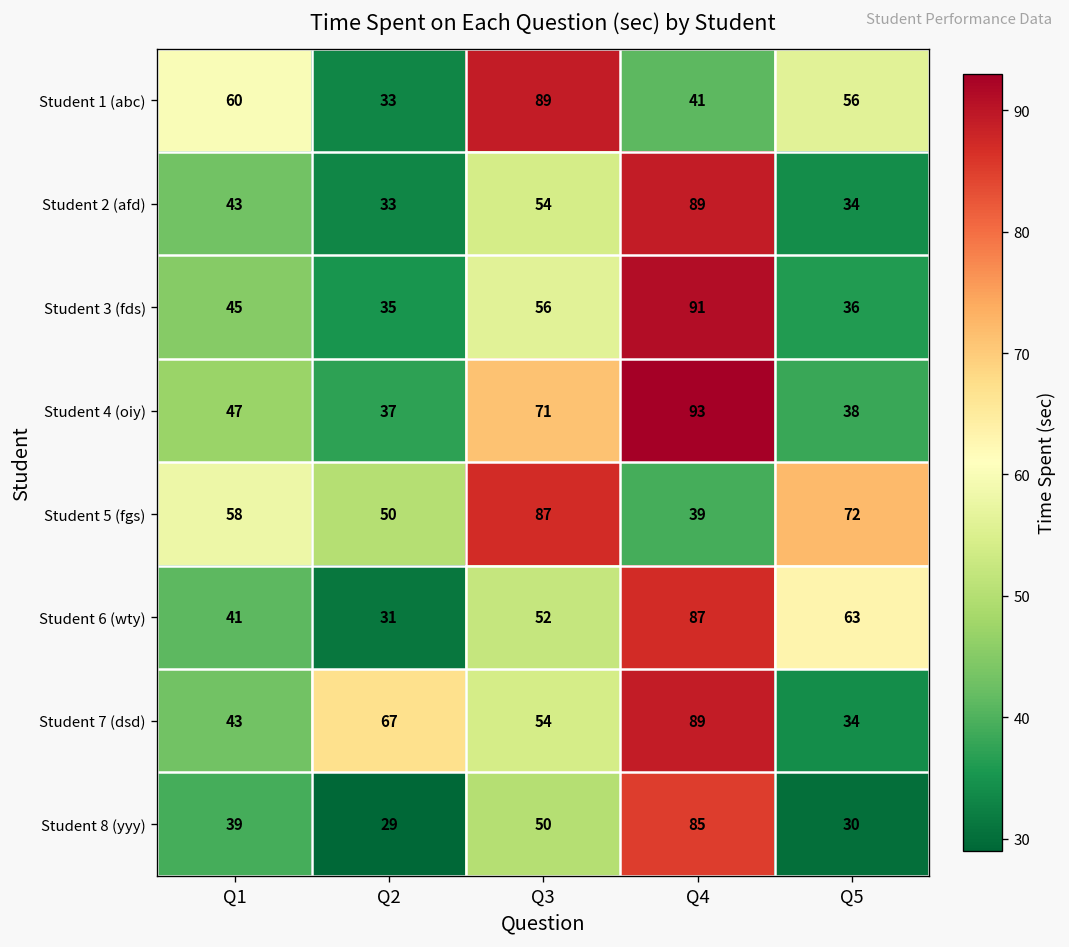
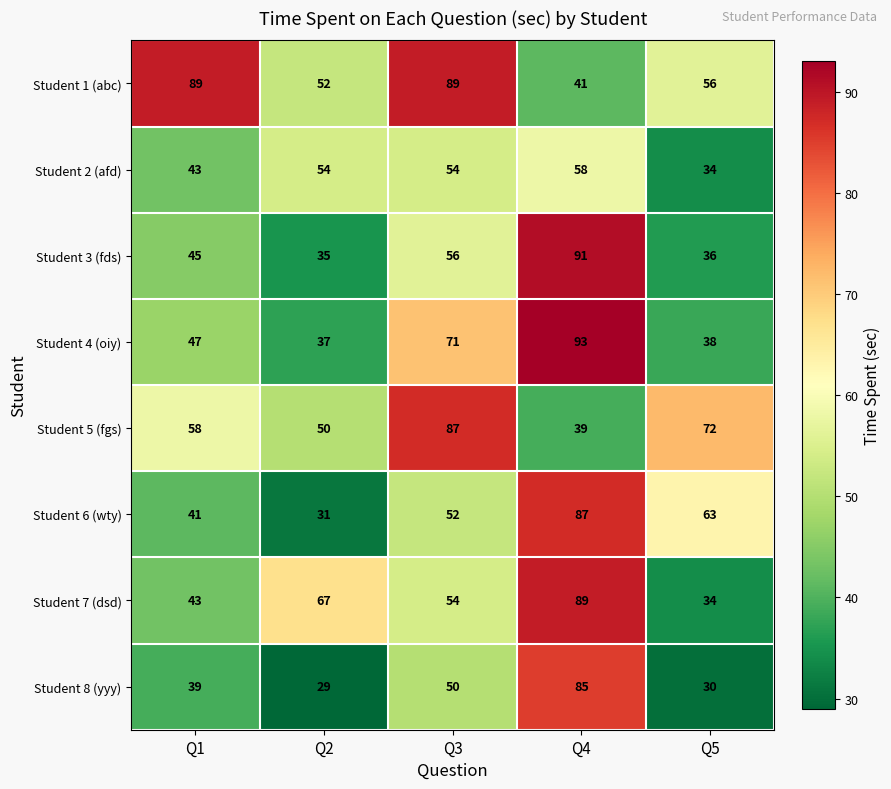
Student 1 (abc), Q1: 60 -> 89
Student 1 (abc), Q2: 33 -> 52
Student 2 (afd), Q2: 33 -> 54
Student 2 (afd), Q4: 89 -> 58
